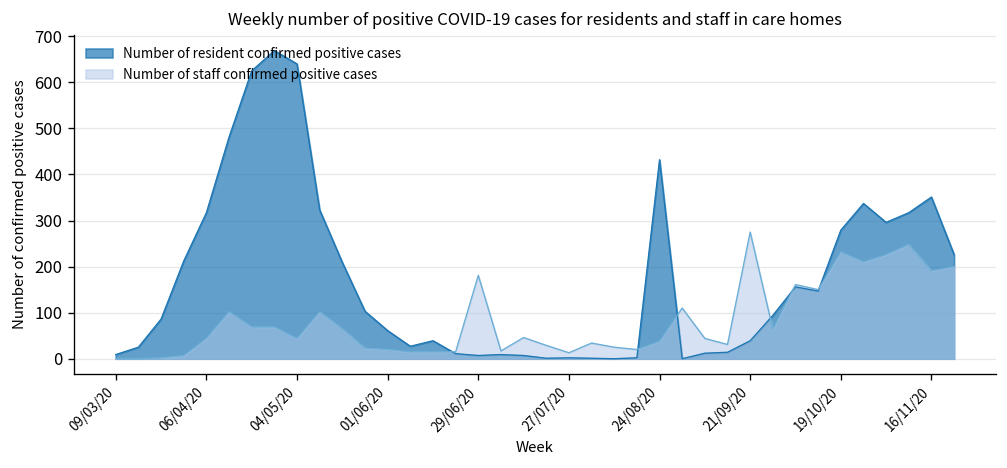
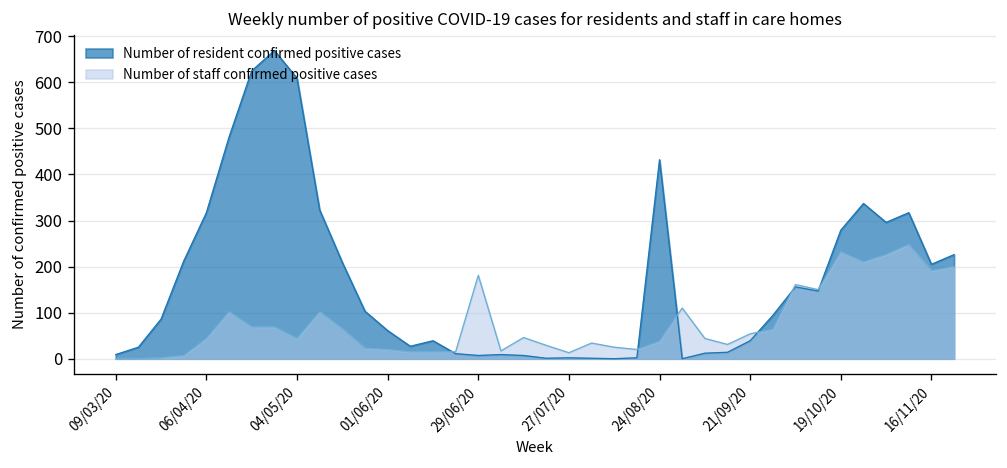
Number of resident confirmed positive cases, 04/05/20: 640 -> 610
Number of staff confirmed positive cases, 21/09/20: 280 -> 50
Number of resident confirmed positive cases, 16/11/20: 350 -> 210
